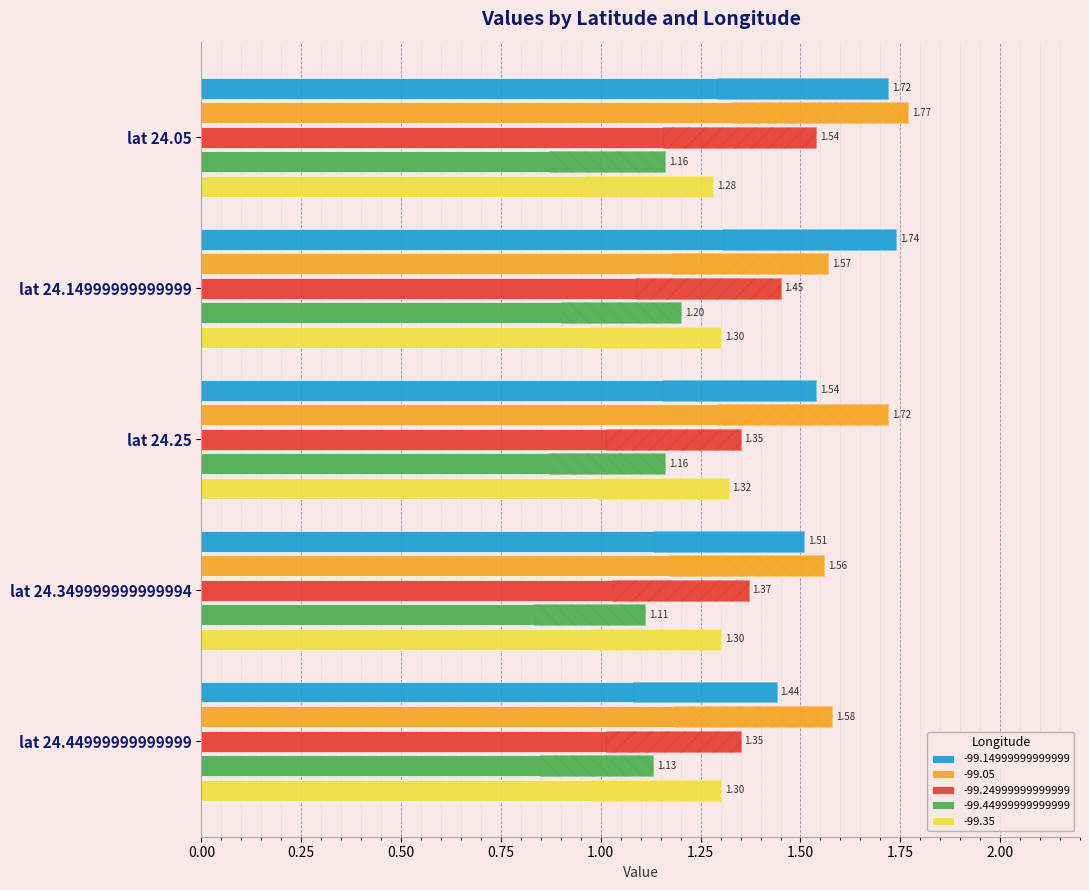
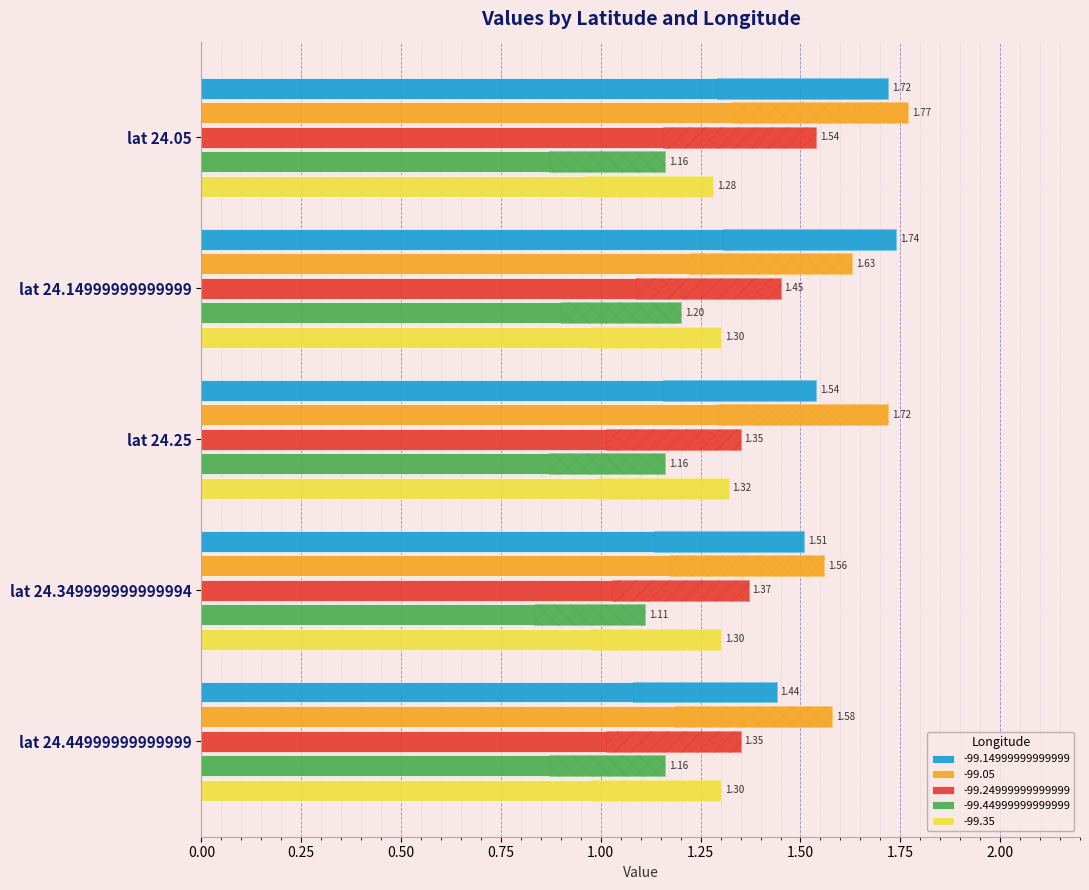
-99.05, lat 24.14999999999999: 1.57 -> 1.63
-99.44999999999999, lat 24.44999999999999: 1.13 -> 1.16
